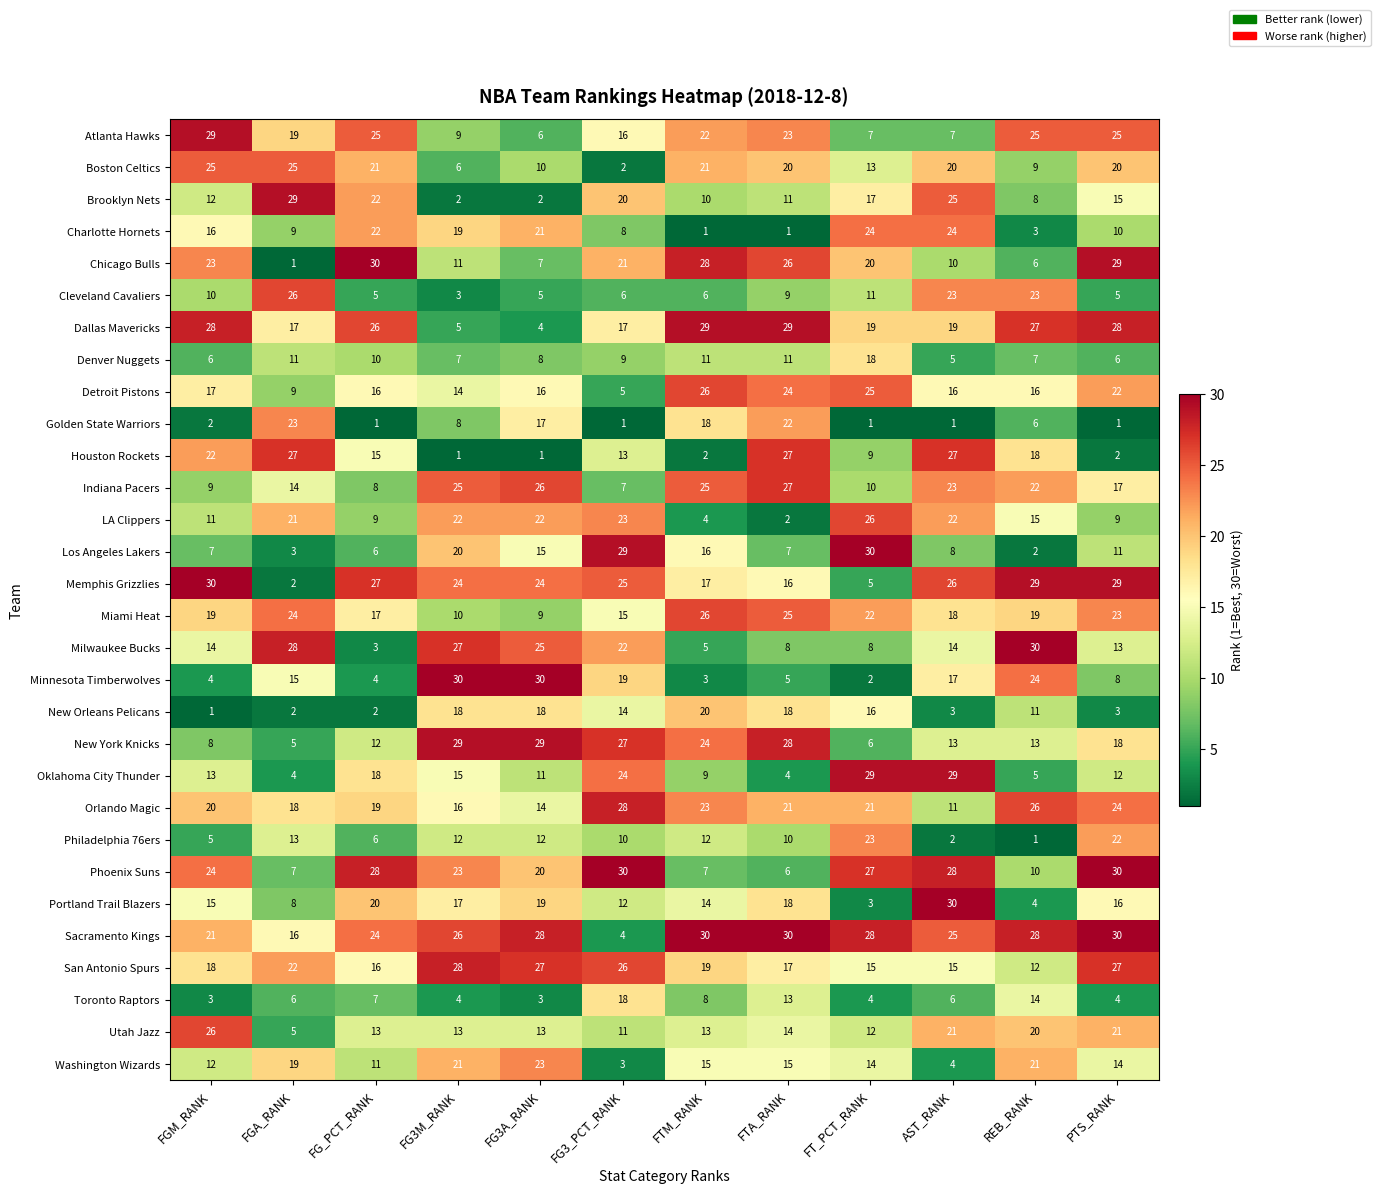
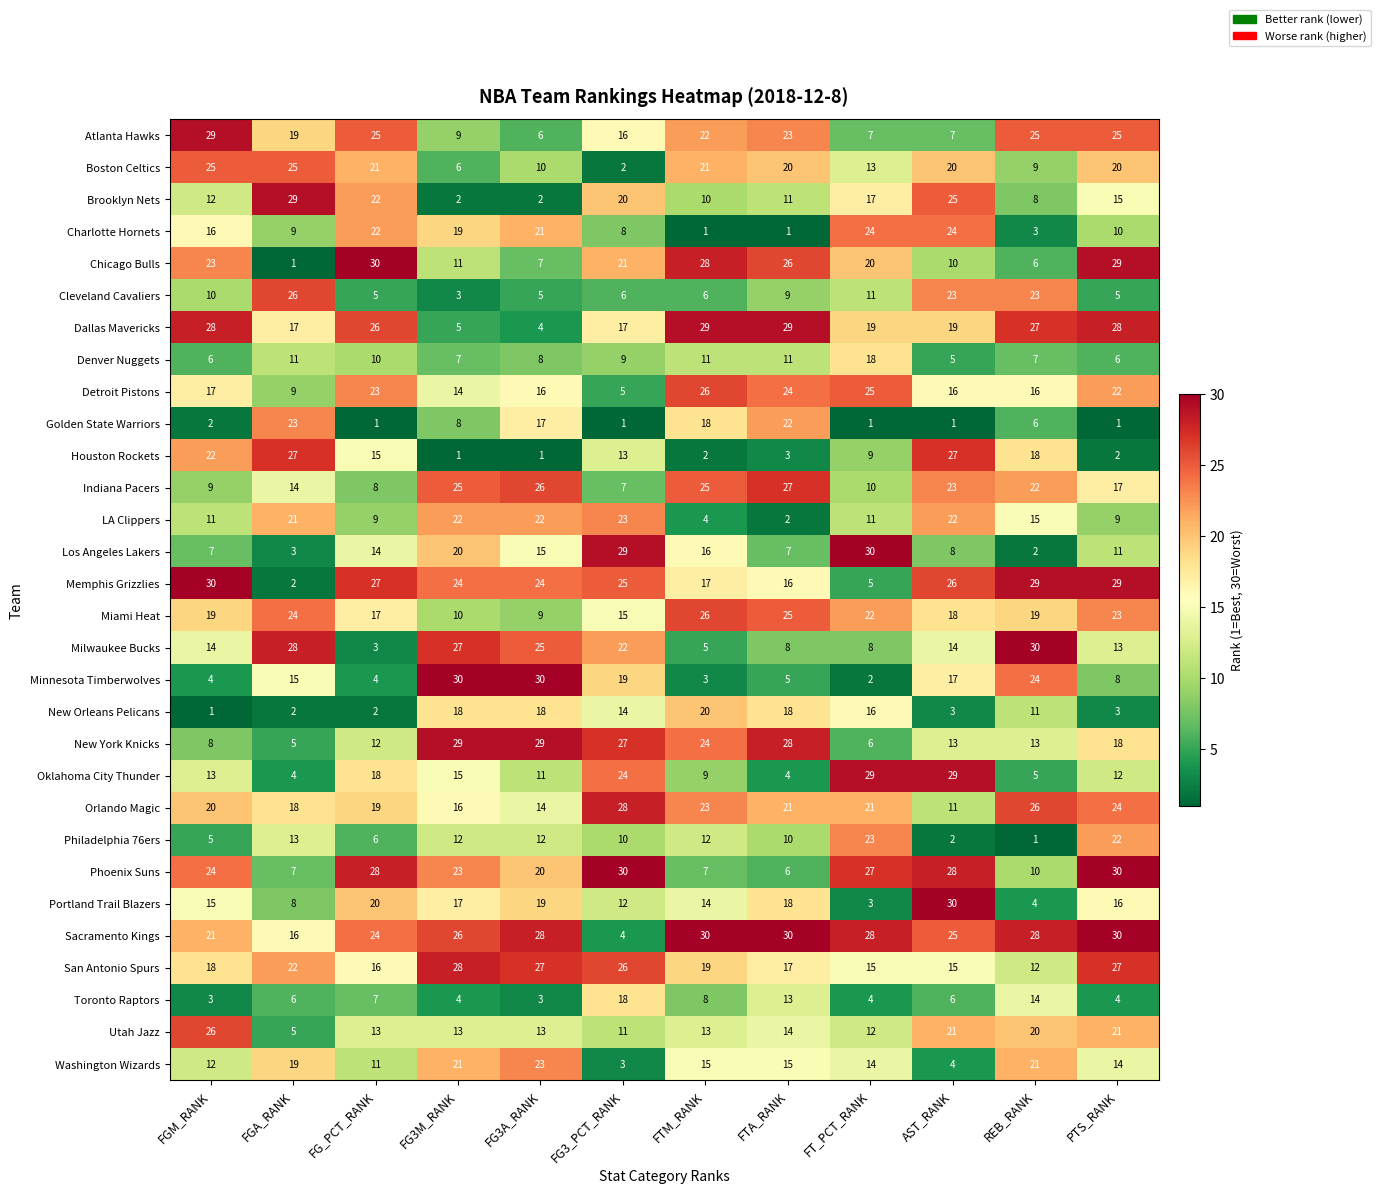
Detroit Pistons, FG_PCT_RANK: 16 -> 23
Houston Rockets, FTA_RANK: 27 -> 3
LA Clippers, FT_PCT_RANK: 26 -> 11
Los Angeles Lakers, FG_PCT_RANK: 6 -> 14
